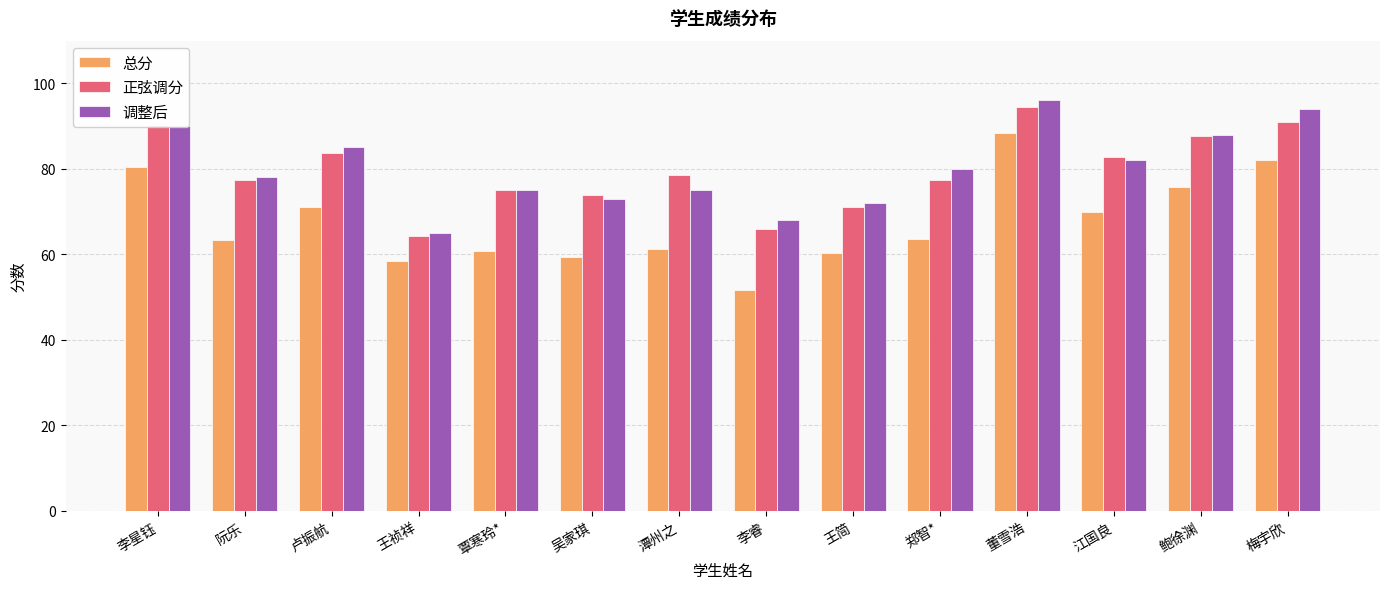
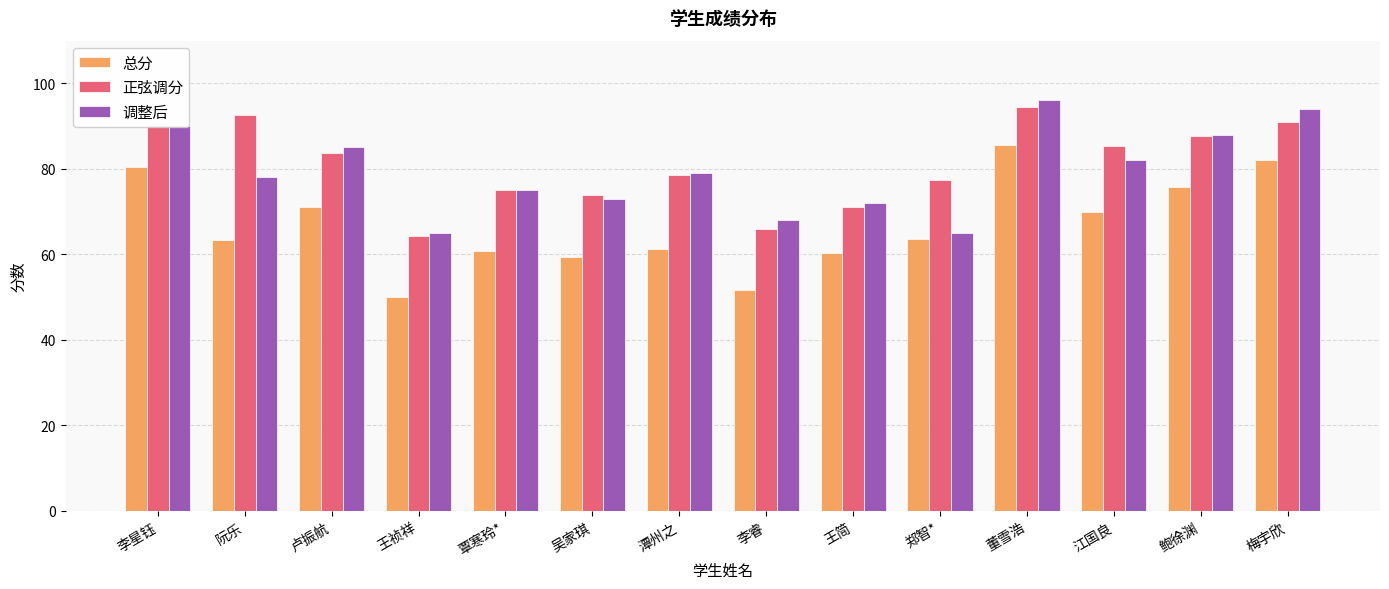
正弦调分, 阮乐: 77 -> 93
总分, 王祯祥: 58 -> 50
调整后, 潭州之: 75 -> 79
调整后, 郑智*: 80 -> 65
总分, 董雪浩: 88 -> 86
正弦调分, 江国良: 83 -> 85
